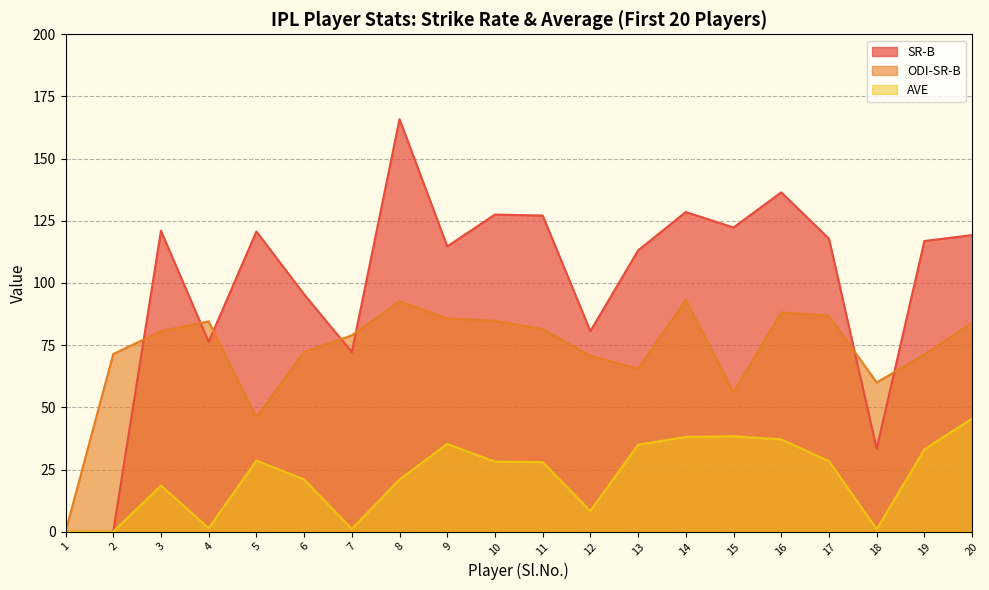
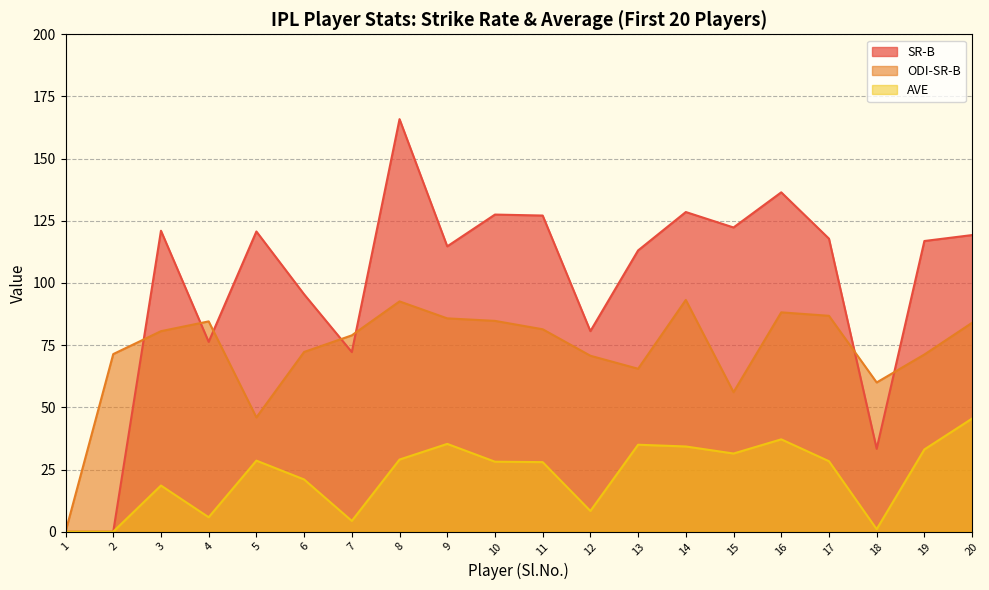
AVE, 4: 1 -> 6
AVE, 7: 1 -> 4
AVE, 8: 21 -> 29
AVE, 14: 38 -> 34
AVE, 15: 38 -> 31
